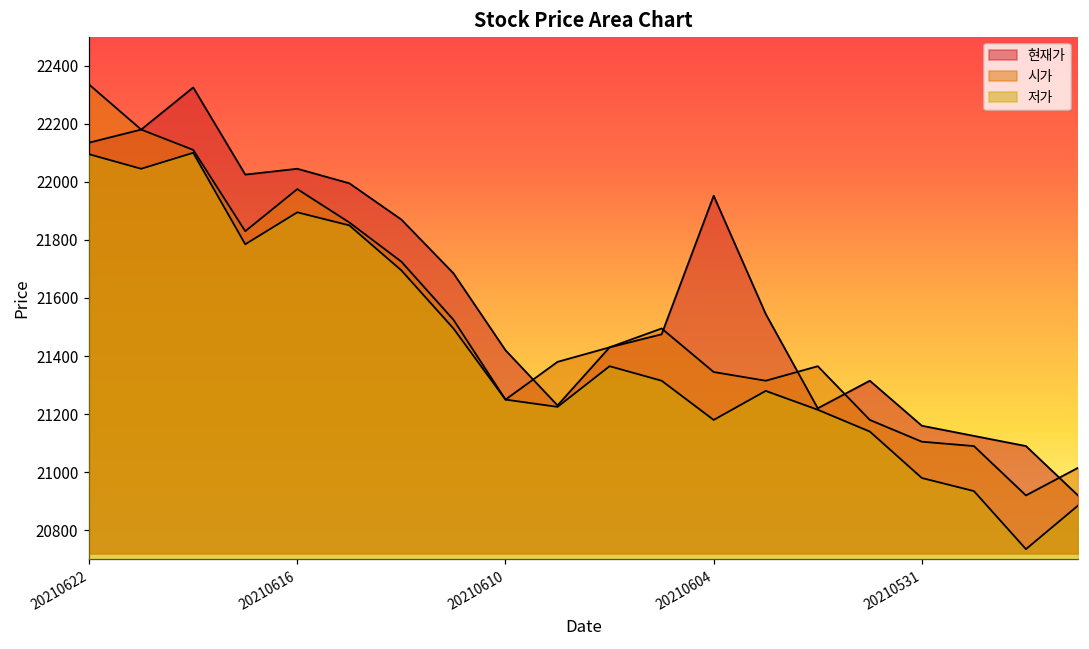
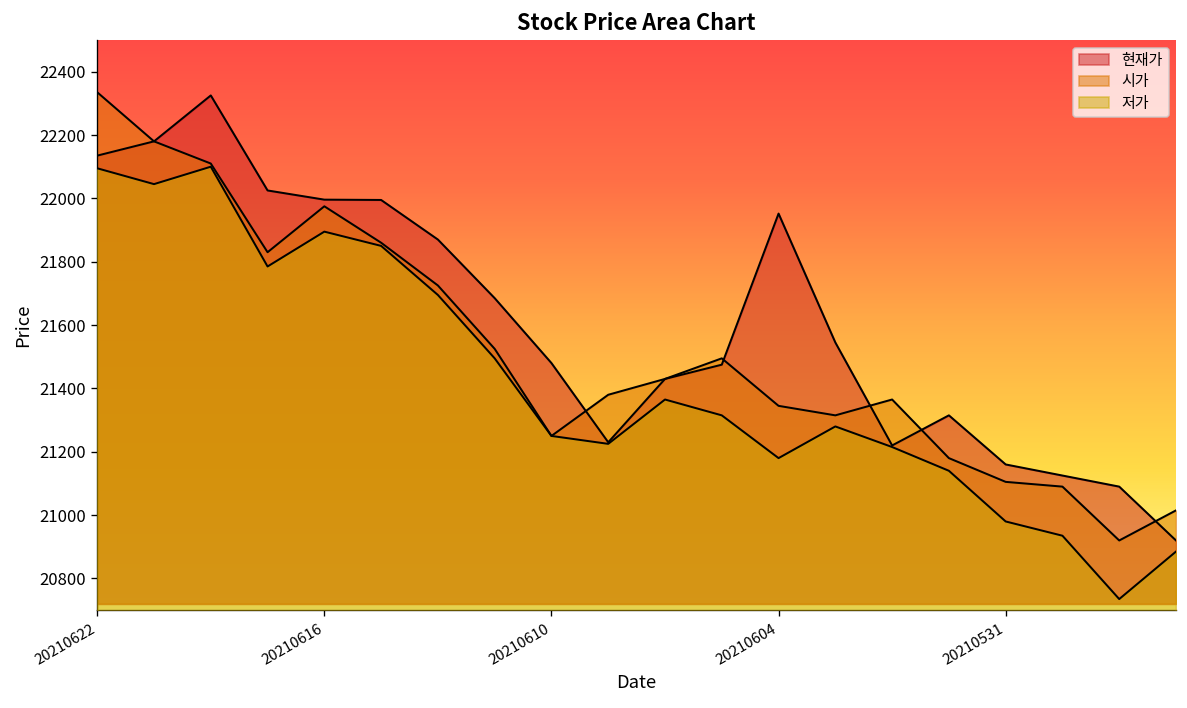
현재가, 20210616: 22050 -> 22000
현재가, 20210610: 21420 -> 21480
